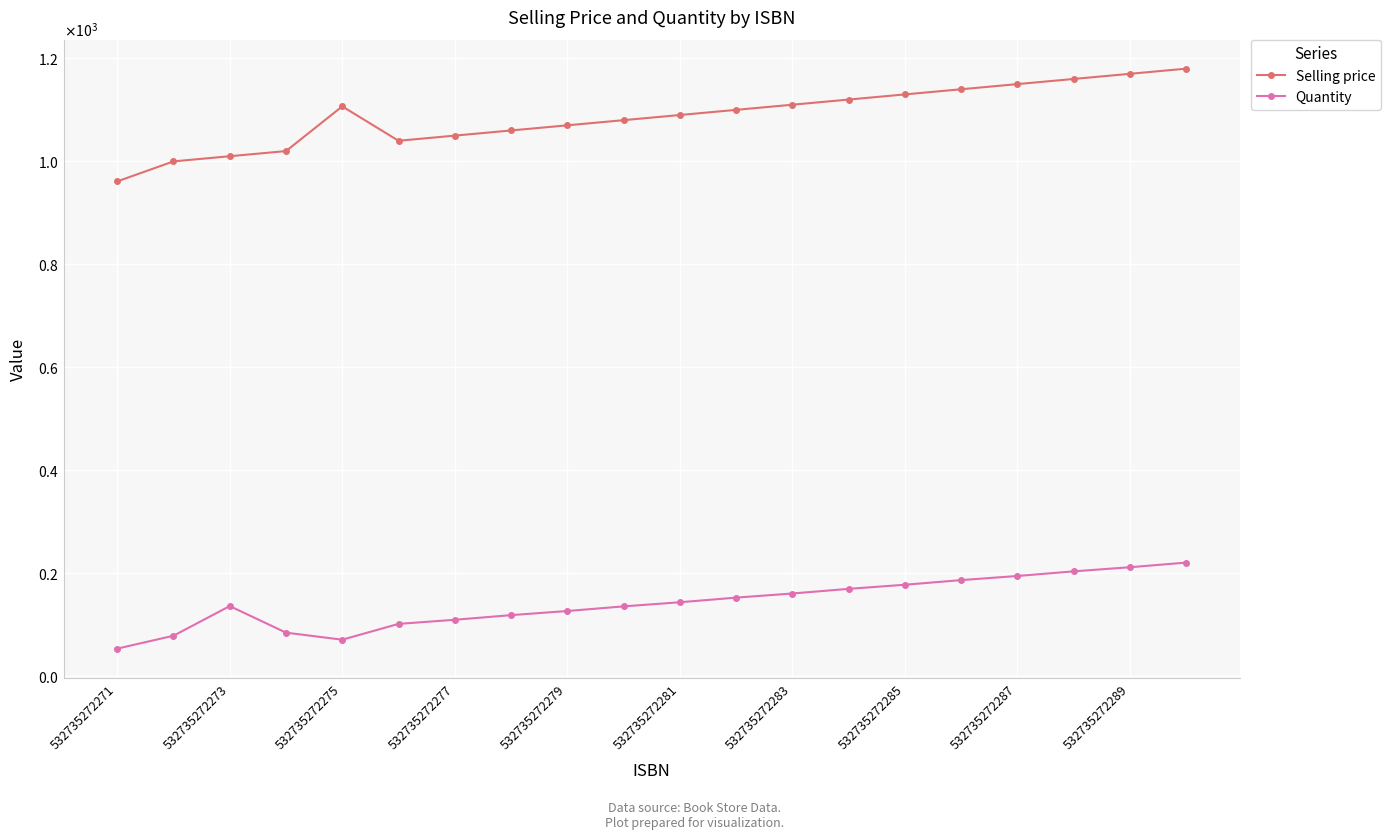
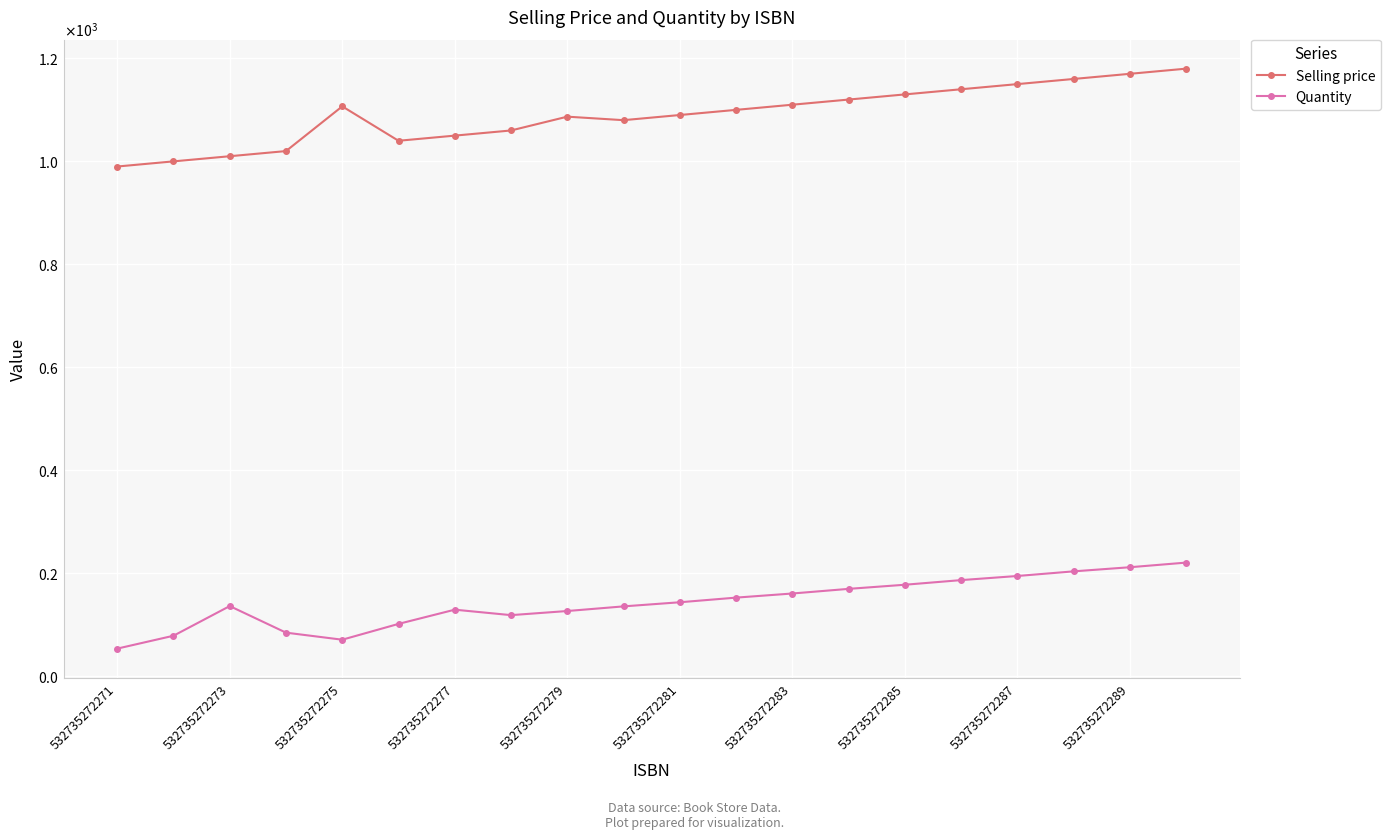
Selling price, 532735272271: 960 -> 990
Quantity, 532735272277: 110 -> 130
Selling price, 532735272279: 1070 -> 1090
